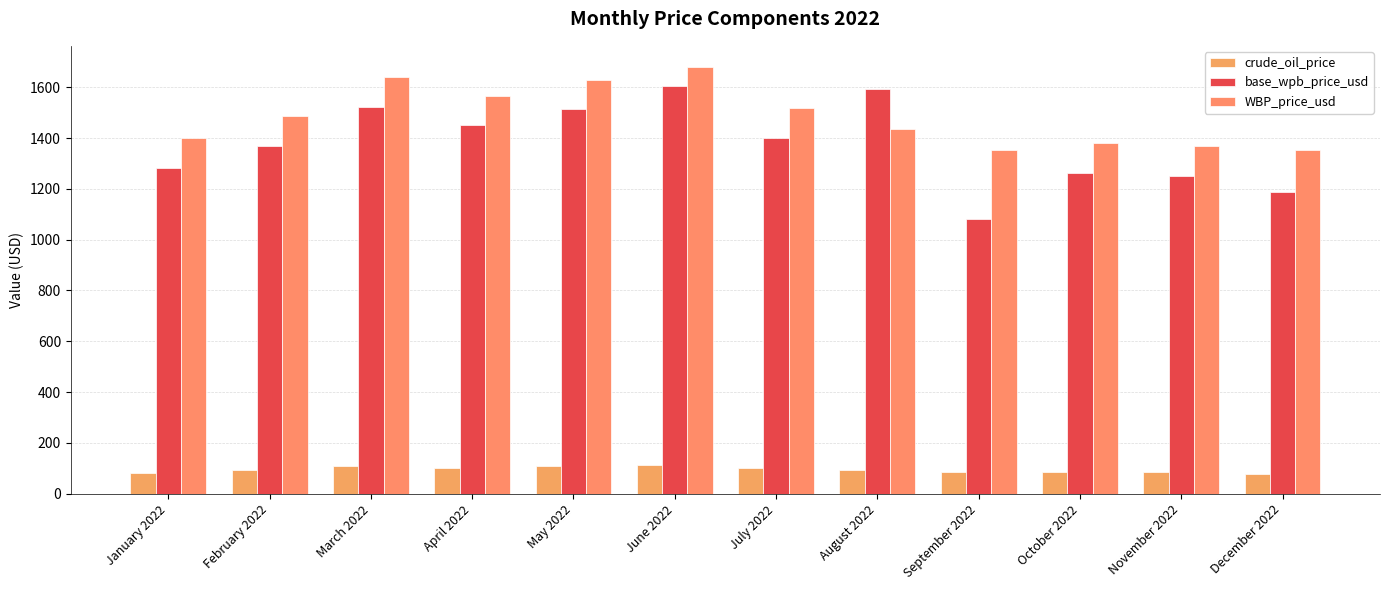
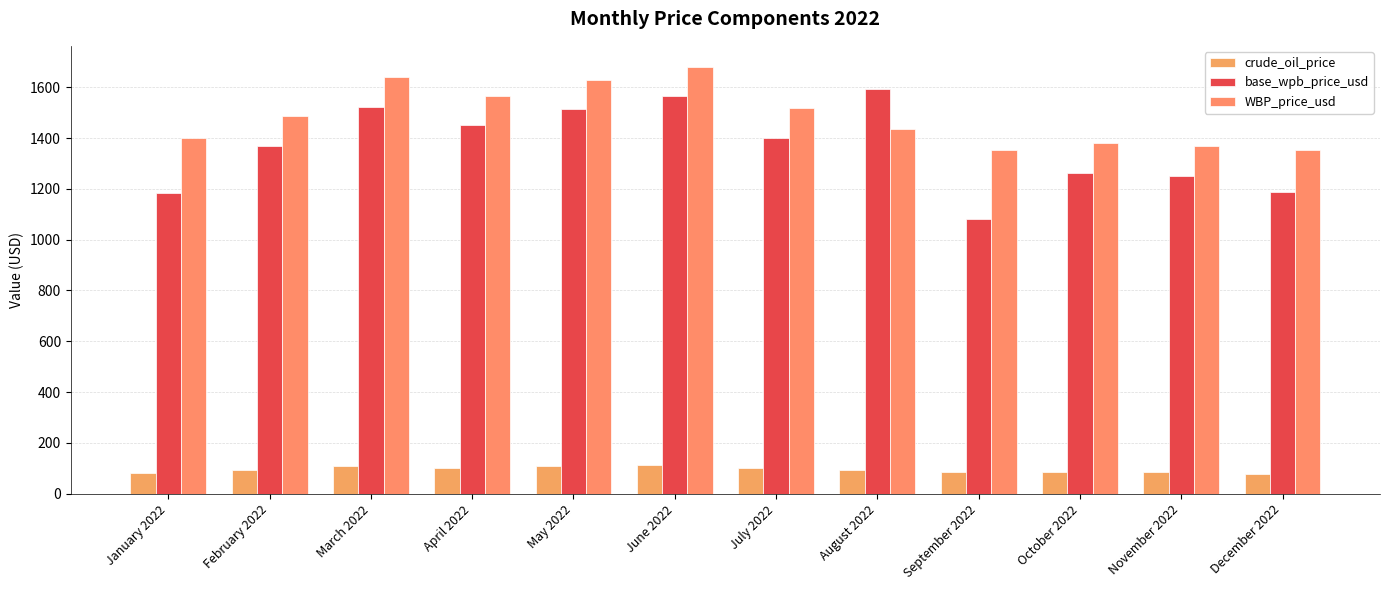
base_wpb_price_usd, January 2022: 1280 -> 1190
base_wpb_price_usd, June 2022: 1600 -> 1560
